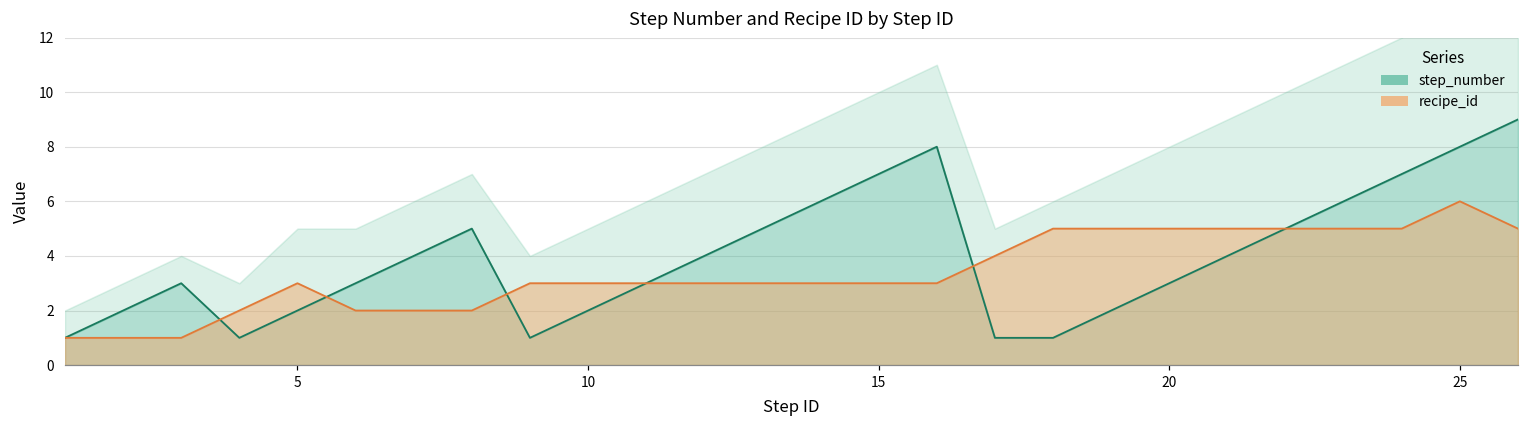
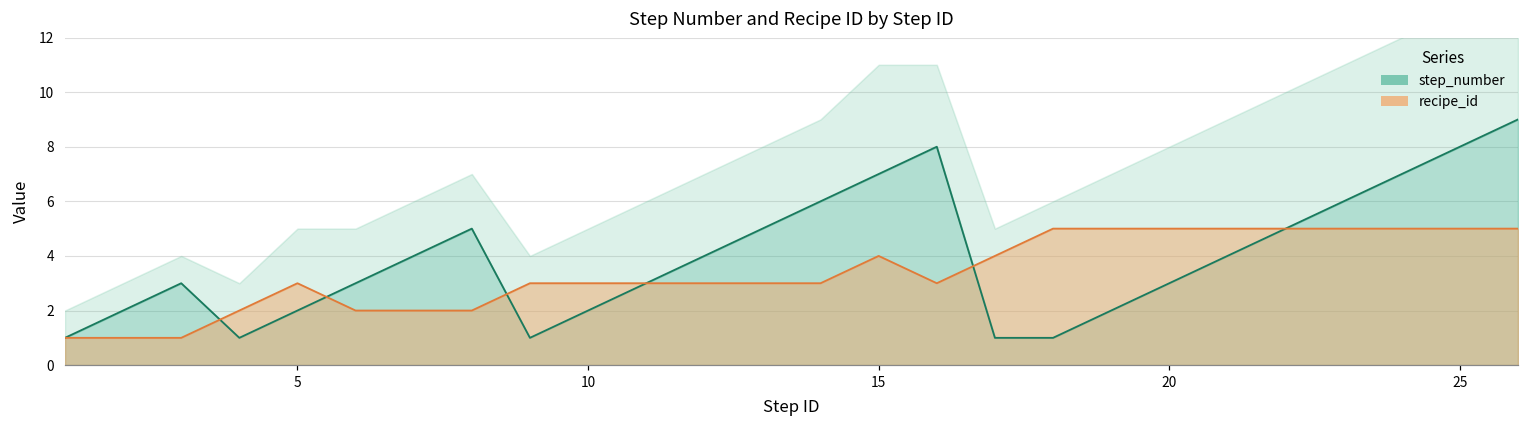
recipe_id, 15: 3 -> 4
recipe_id, 25: 6 -> 5
